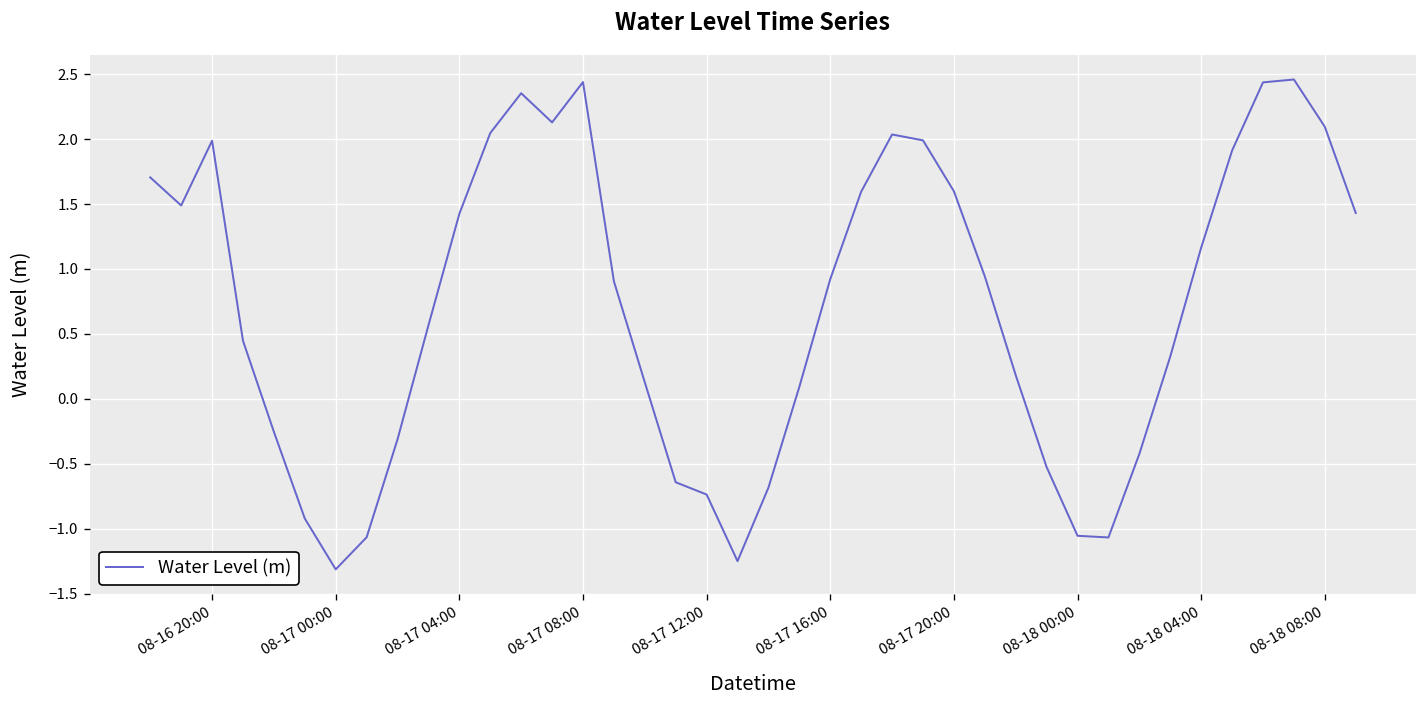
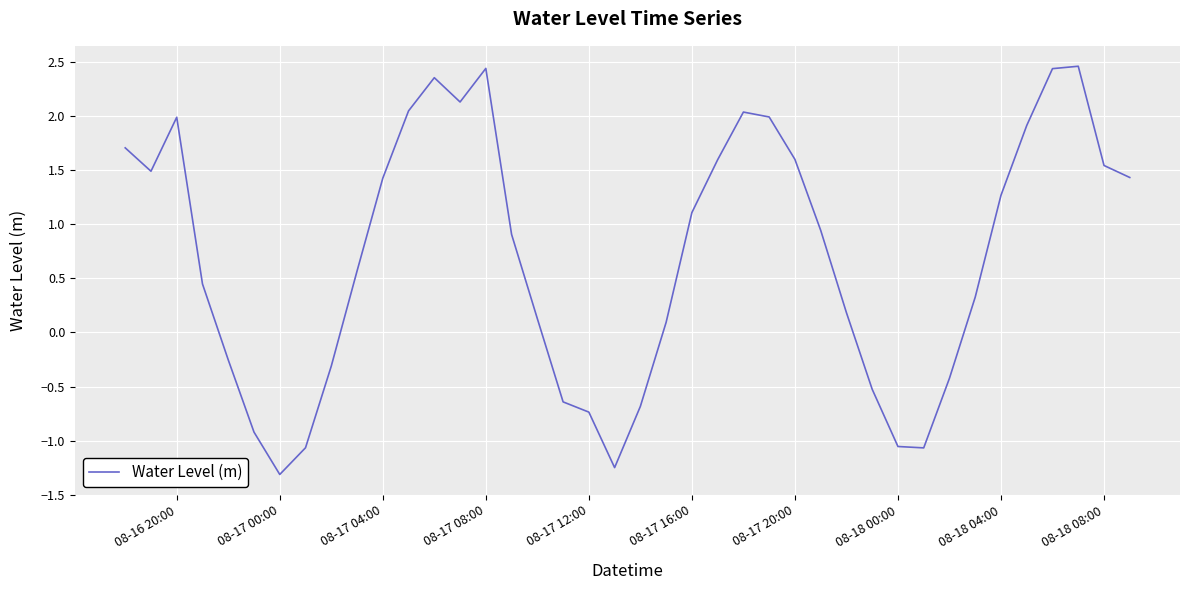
08-17 16:00: 0.92 -> 1.11
08-18 04:00: 1.16 -> 1.27
08-18 08:00: 2.09 -> 1.54
